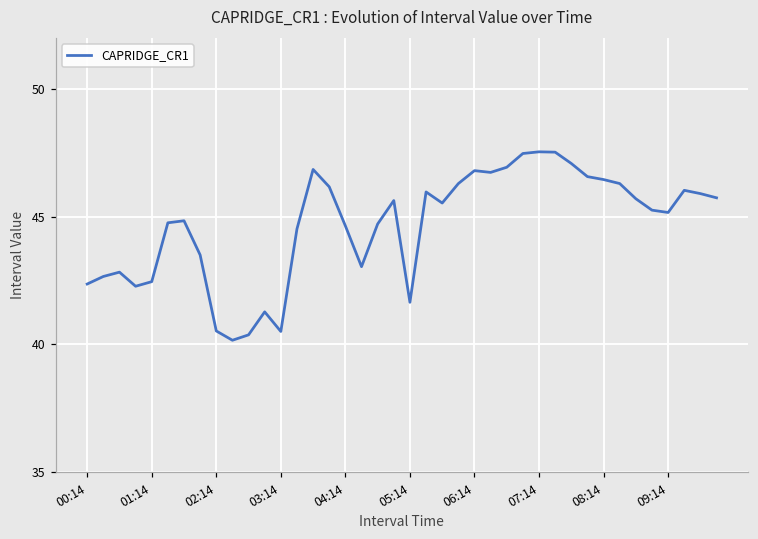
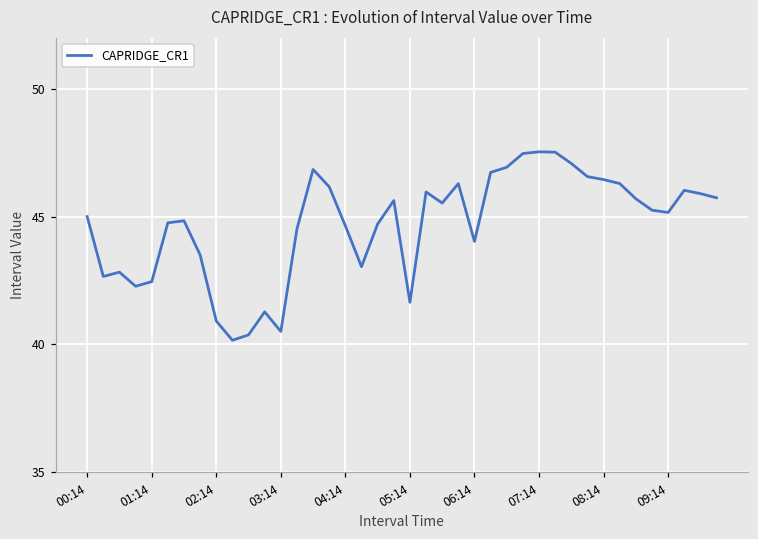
00:14: 42.4 -> 45.0
02:14: 40.5 -> 40.9
06:14: 46.8 -> 44.0
